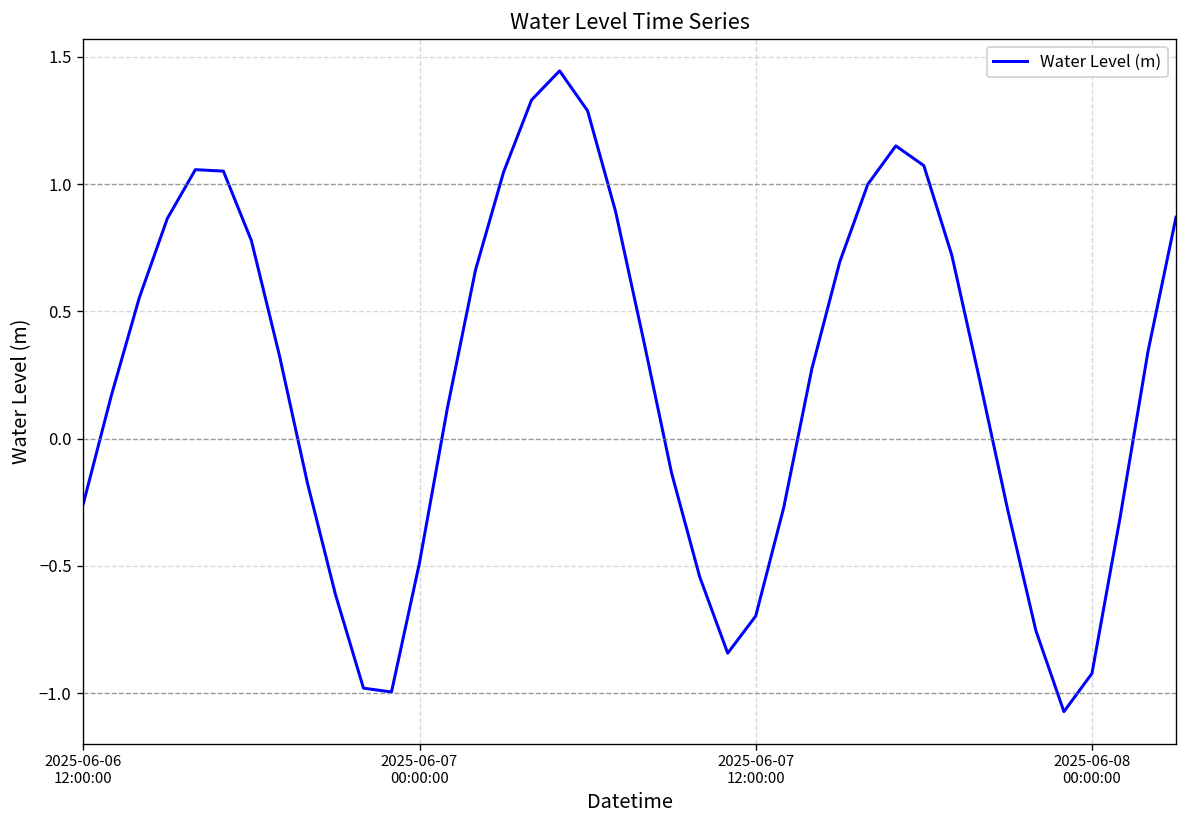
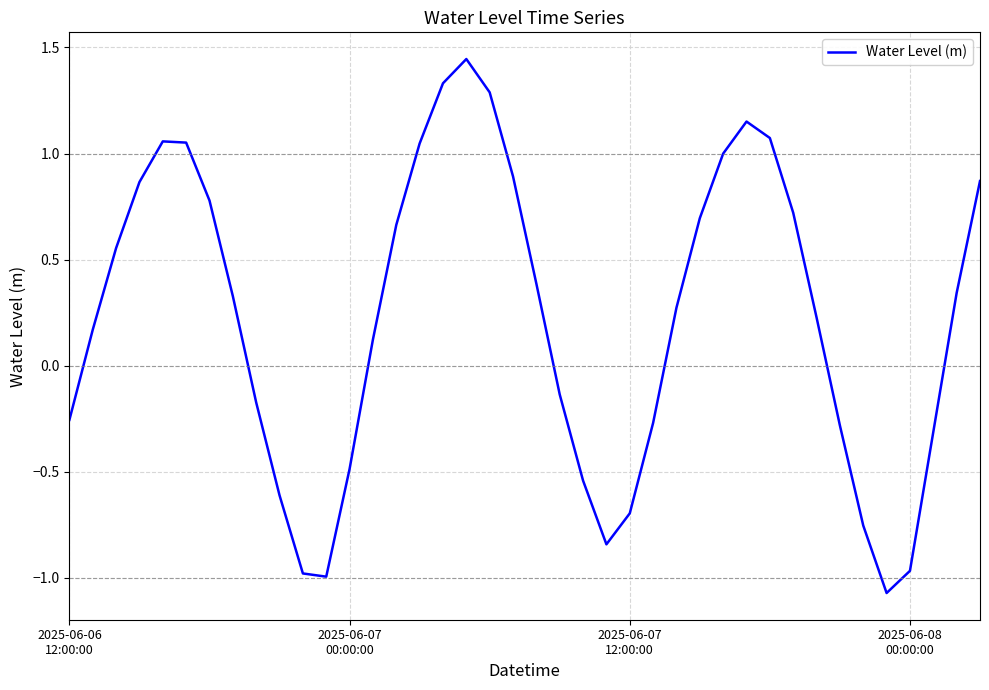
2025-06-08 00:00:00: -0.92 -> -0.97
